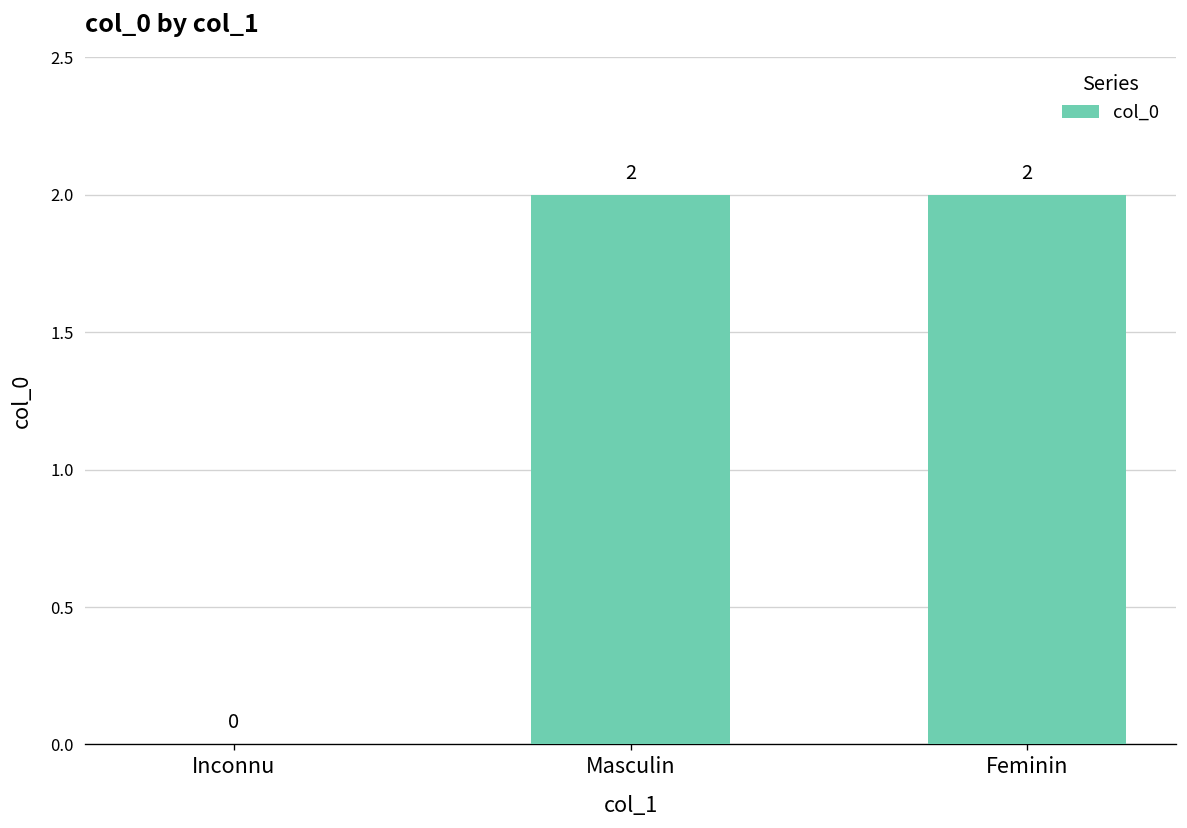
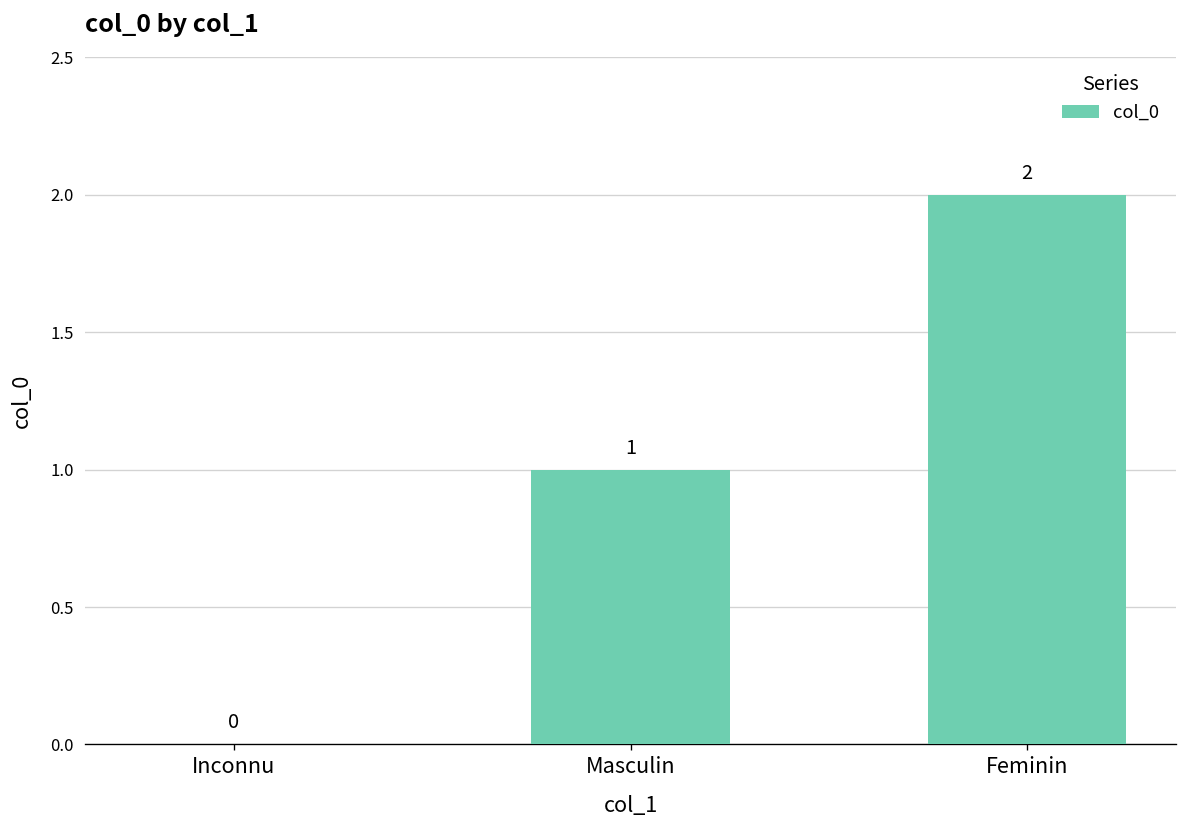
Masculin: 2 -> 1
